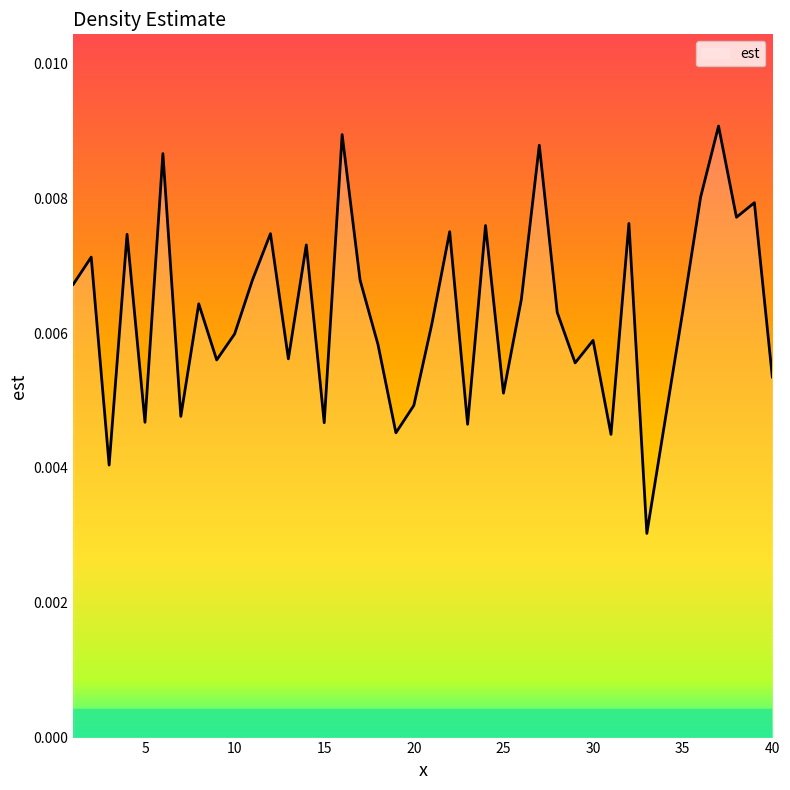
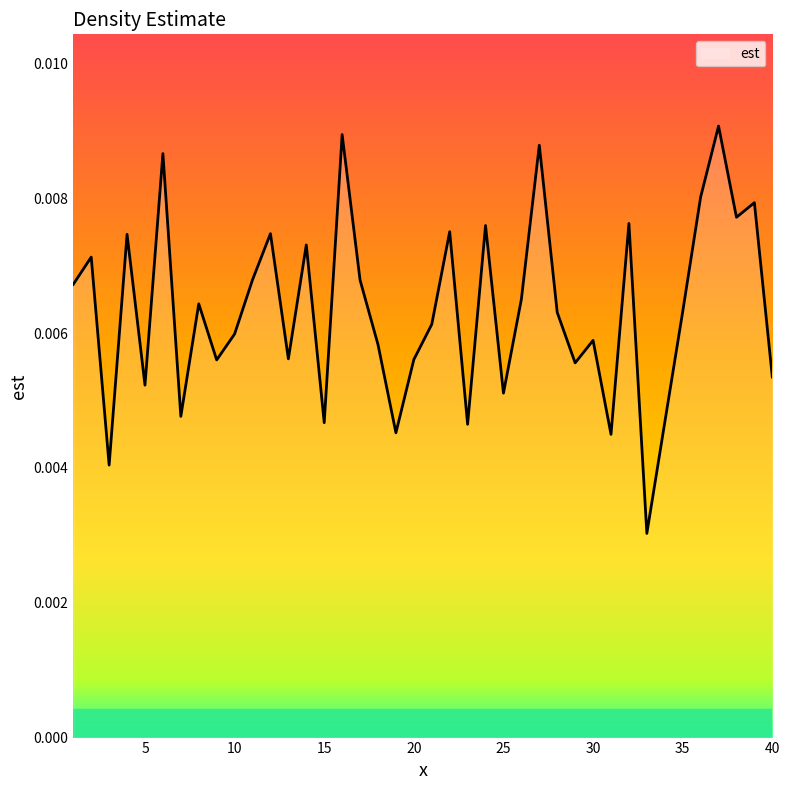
5: 0.0047 -> 0.0052
20: 0.0049 -> 0.0056
